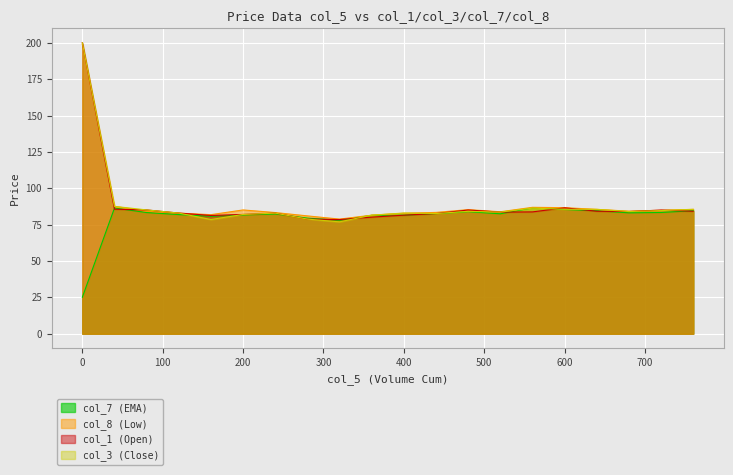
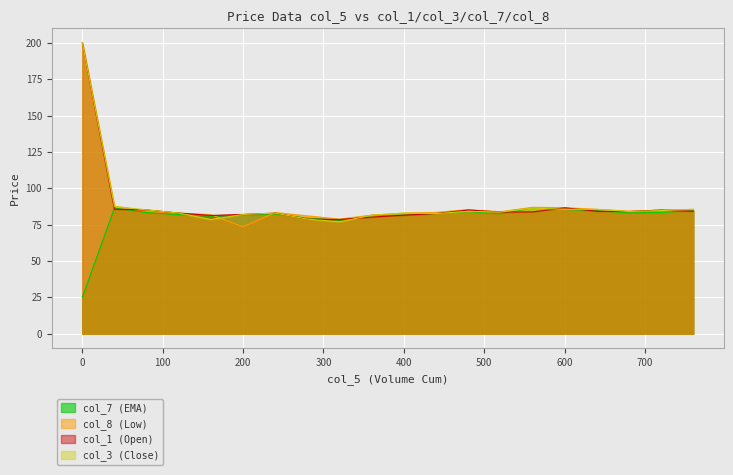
col_8 (Low), 200: 85 -> 74
